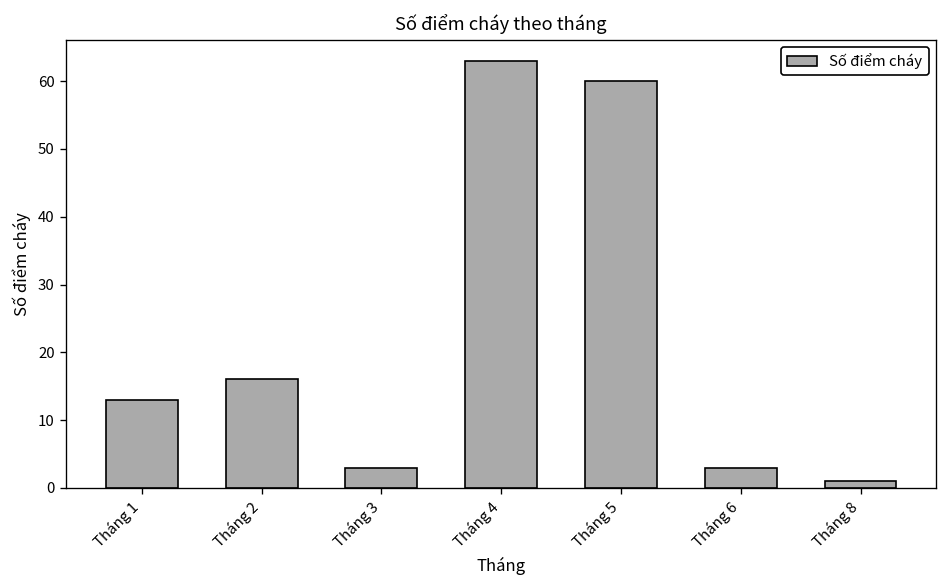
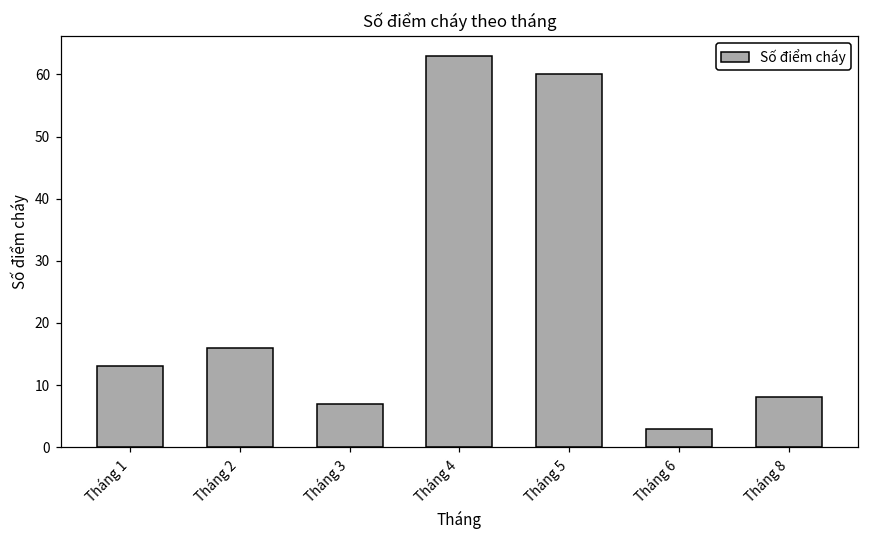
Tháng 3: 3 -> 7
Tháng 8: 1 -> 8
